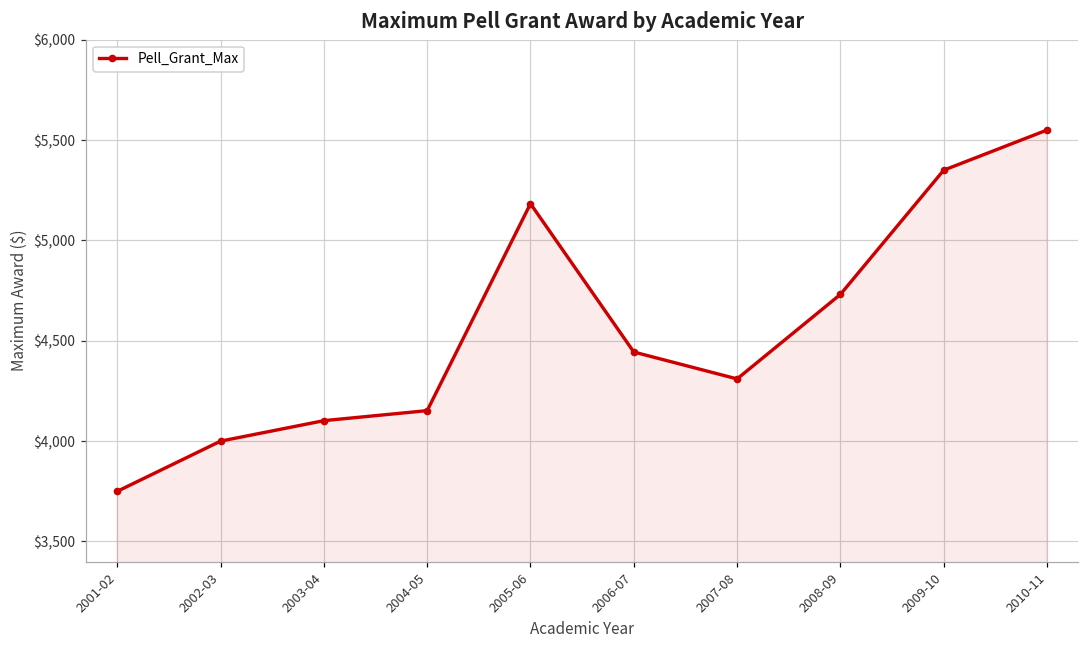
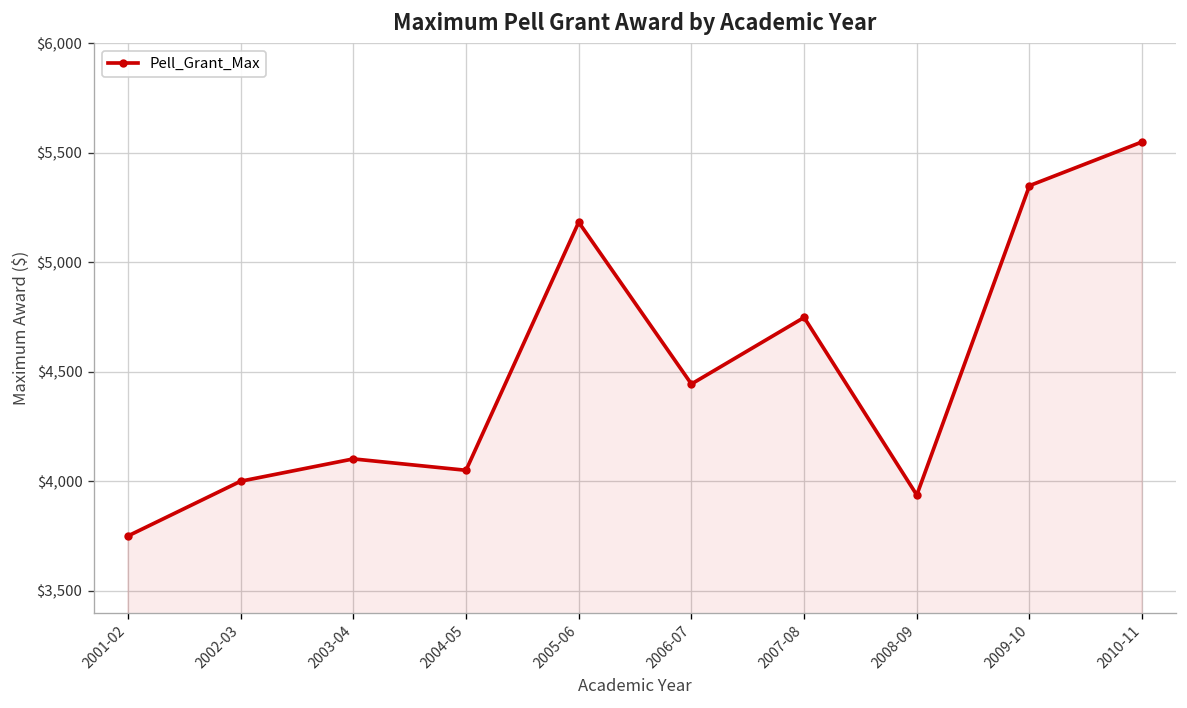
2004-05: $4,150 -> $4,050
2007-08: $4,310 -> $4,750
2008-09: $4,730 -> $3,940
